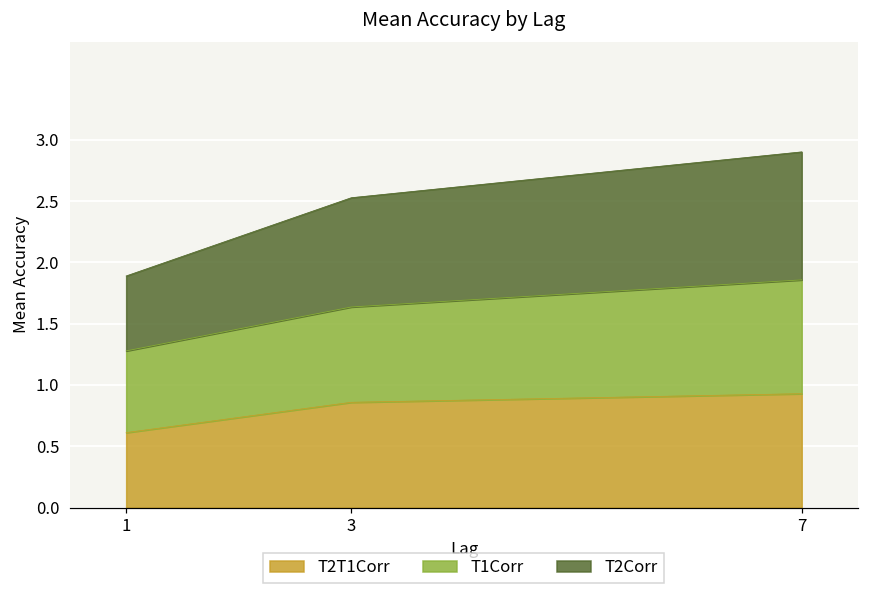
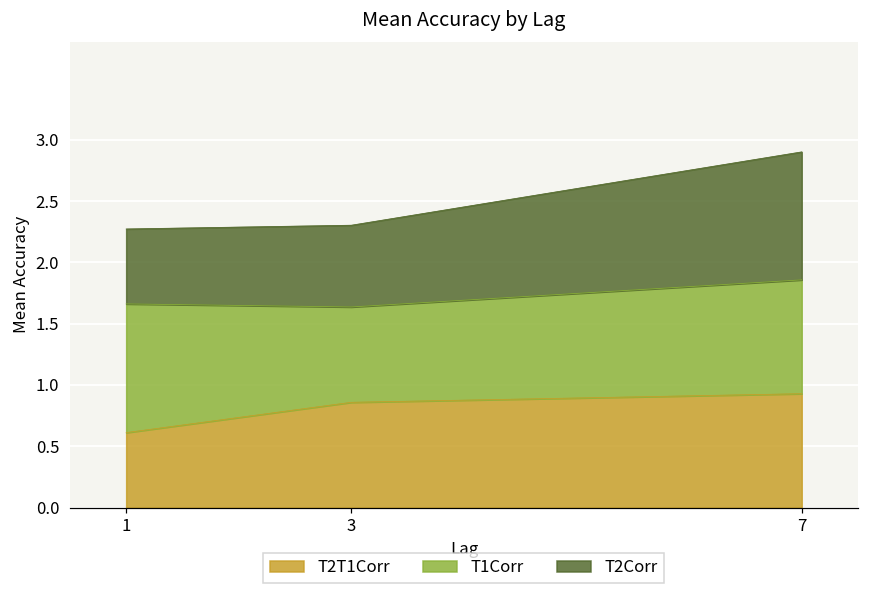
T1Corr, 1: 0.67 -> 1.05
T2Corr, 3: 0.89 -> 0.67
